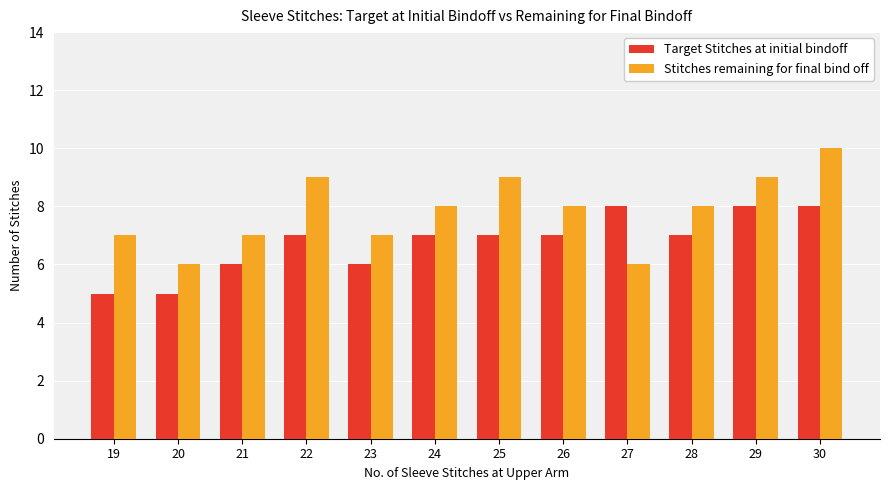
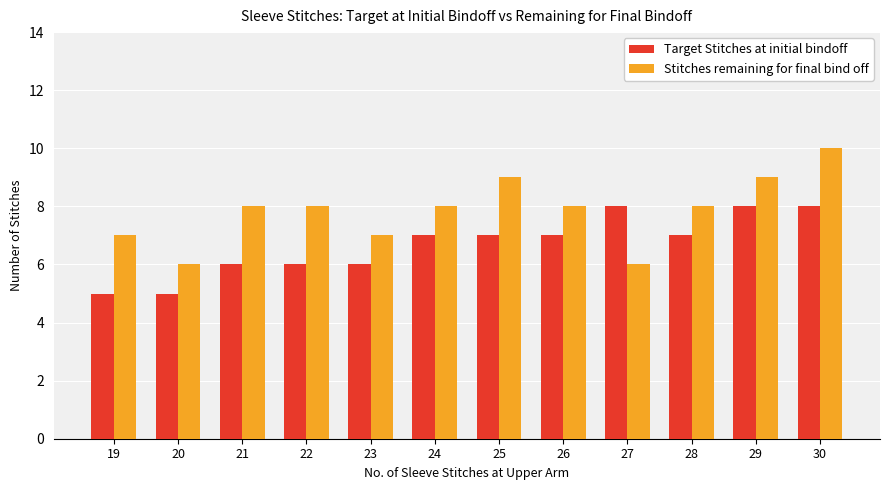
Stitches remaining for final bind off, 21: 7 -> 8
Target Stitches at initial bindoff, 22: 7 -> 6
Stitches remaining for final bind off, 22: 9 -> 8
